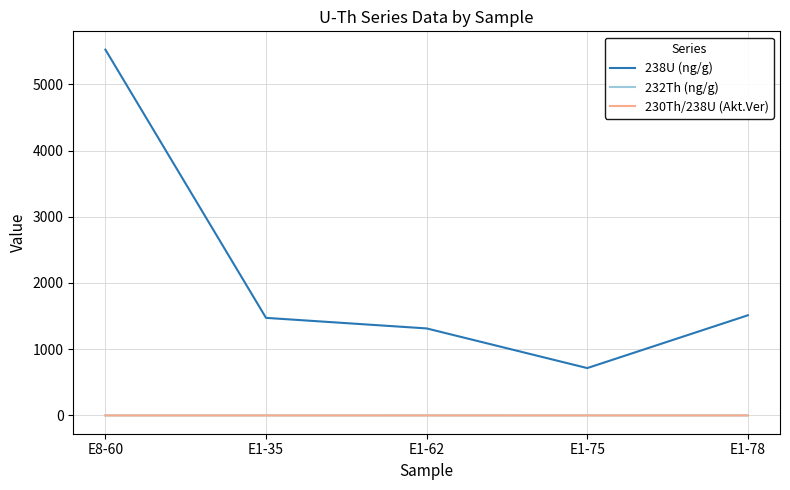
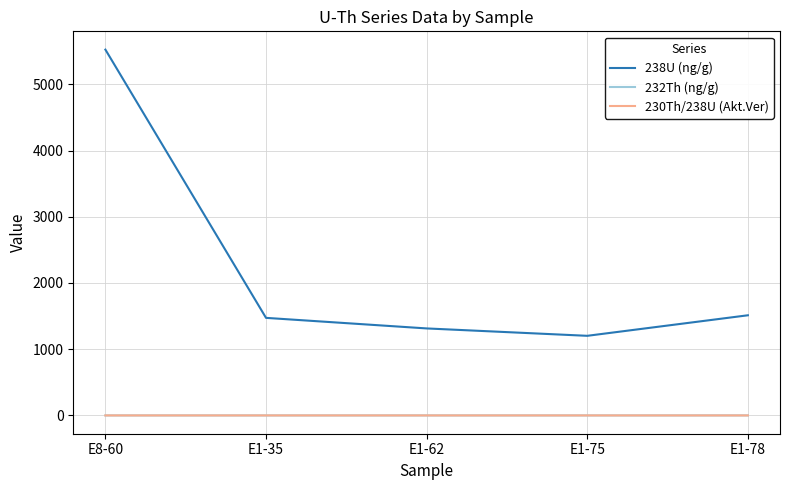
238U (ng/g), E1-75: 700 -> 1200
